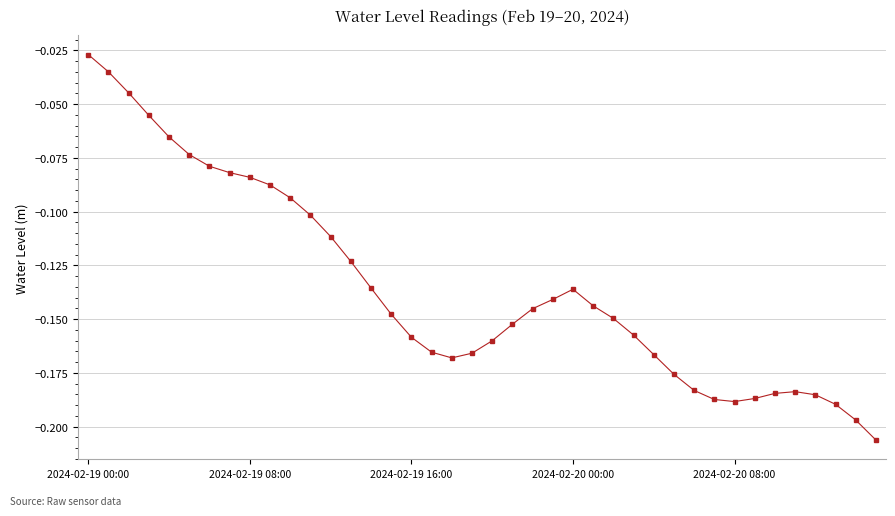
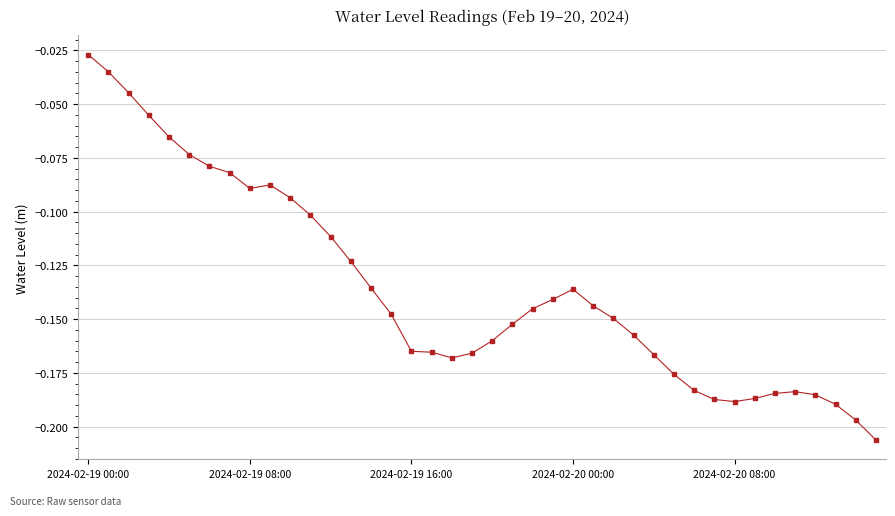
2024-02-19 08:00: -0.084 -> -0.089
2024-02-19 16:00: -0.158 -> -0.165
